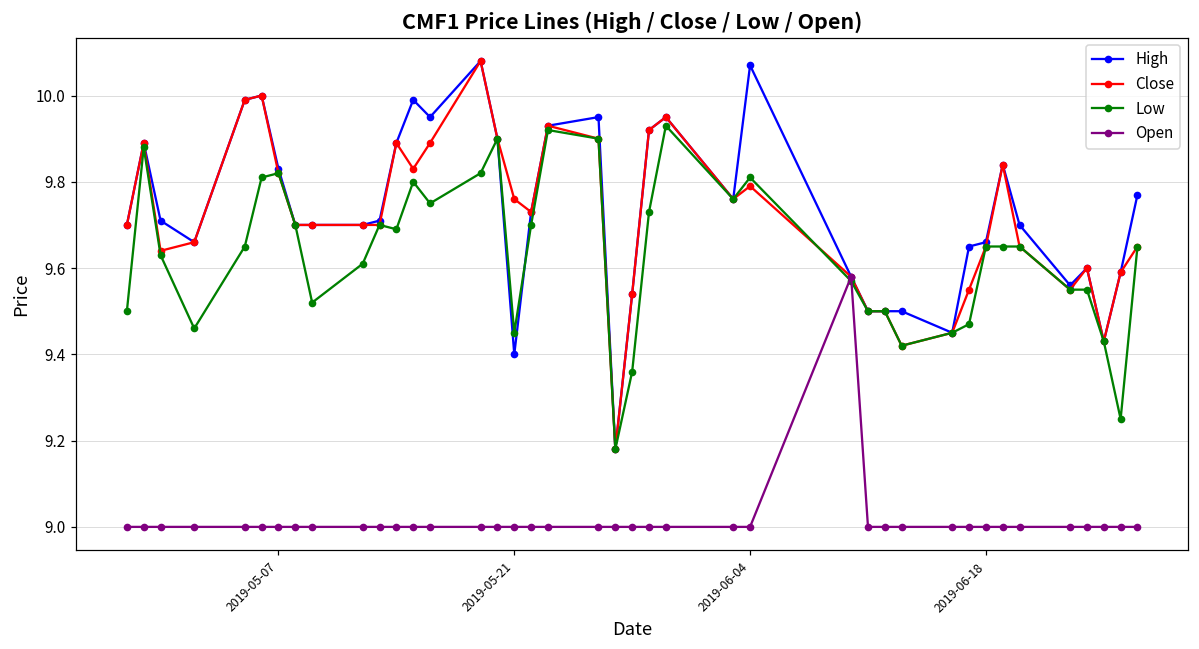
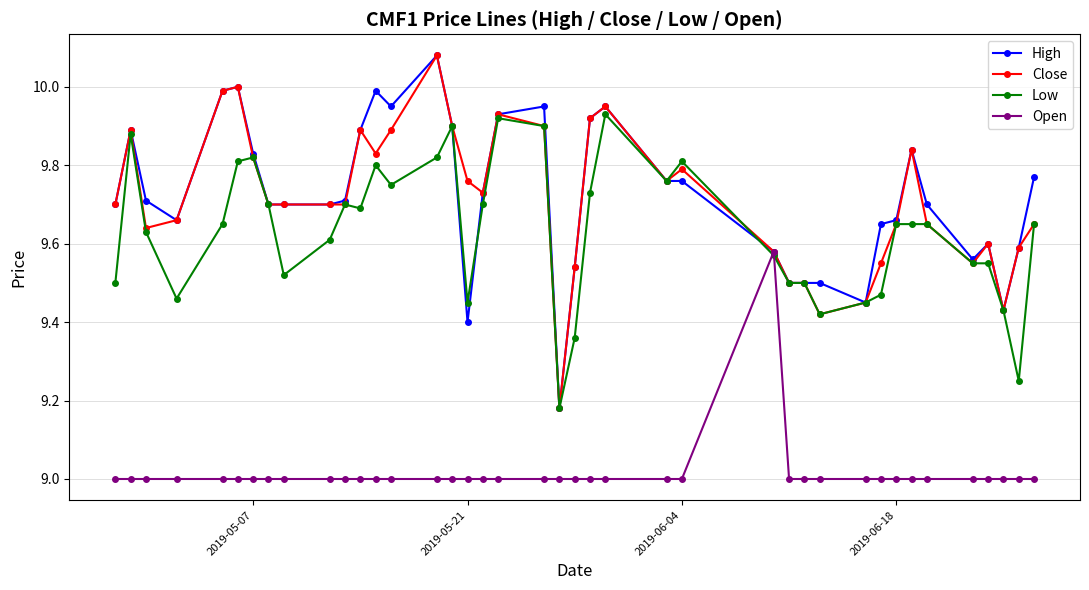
High, 2019-06-04: 10.07 -> 9.76
